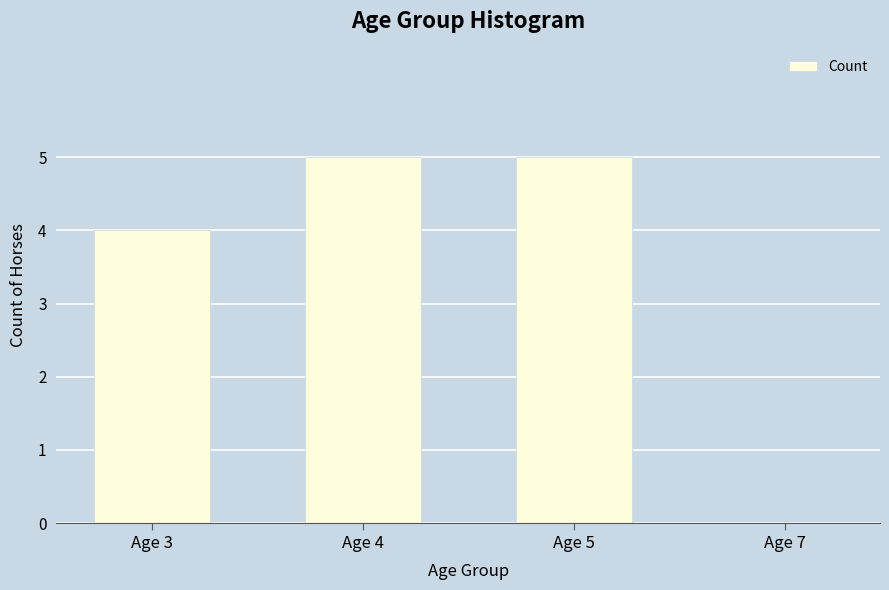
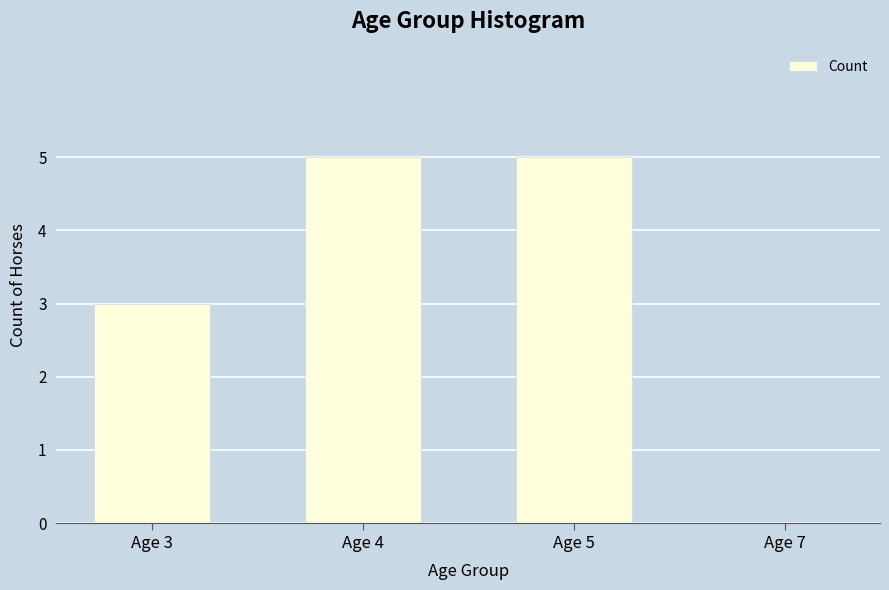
Age 3: 4 -> 3
